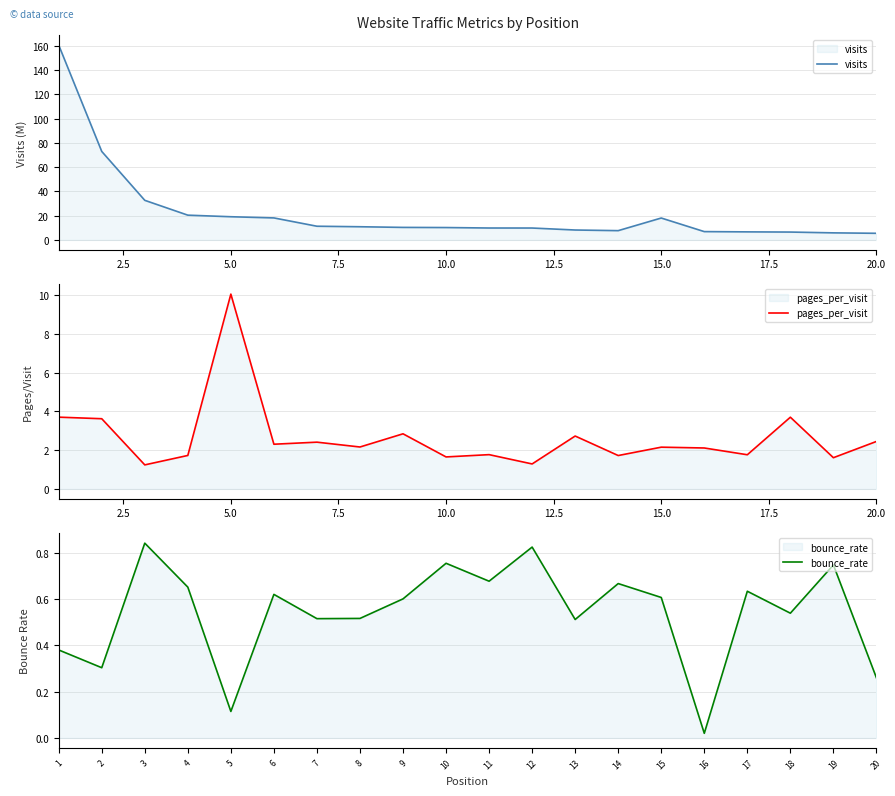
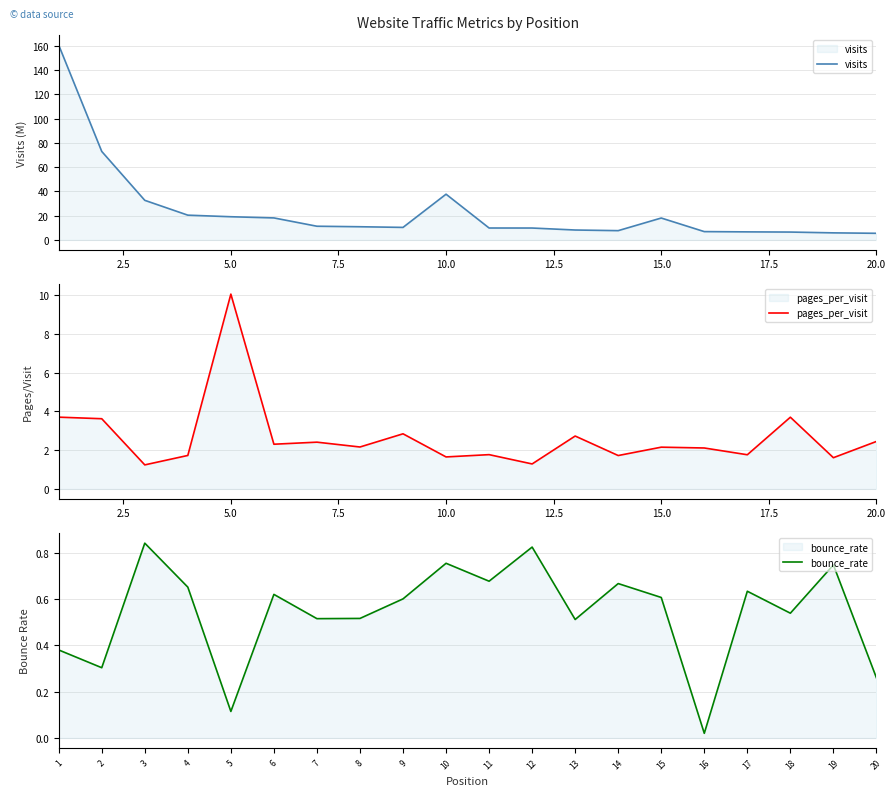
Website Traffic Metrics by Position, 10.0: 10 -> 38
